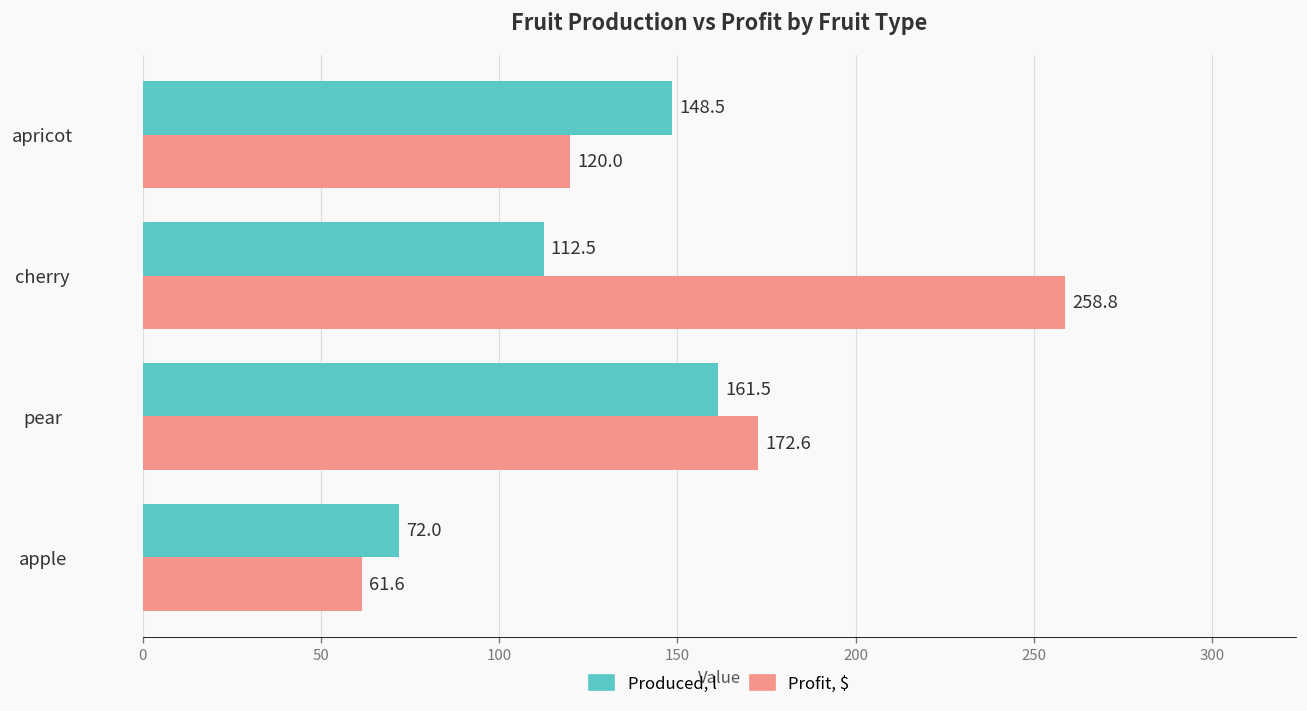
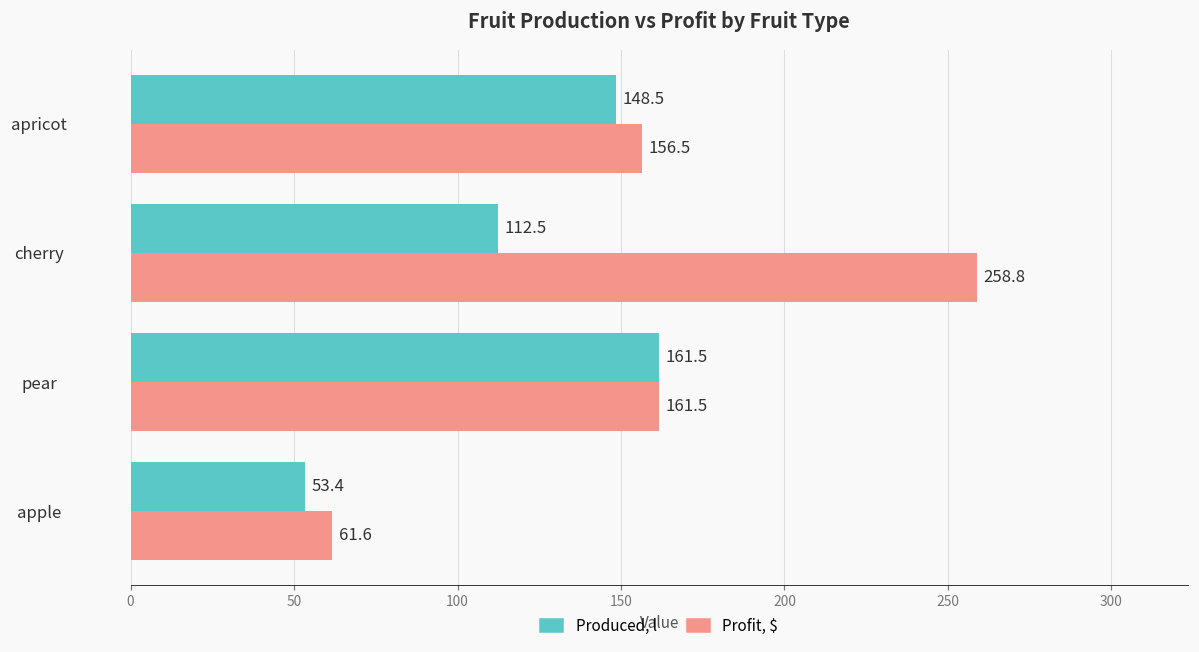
Profit, $, apricot: 120.0 -> 156.5
Profit, $, pear: 172.6 -> 161.5
Produced, l, apple: 72.0 -> 53.4
